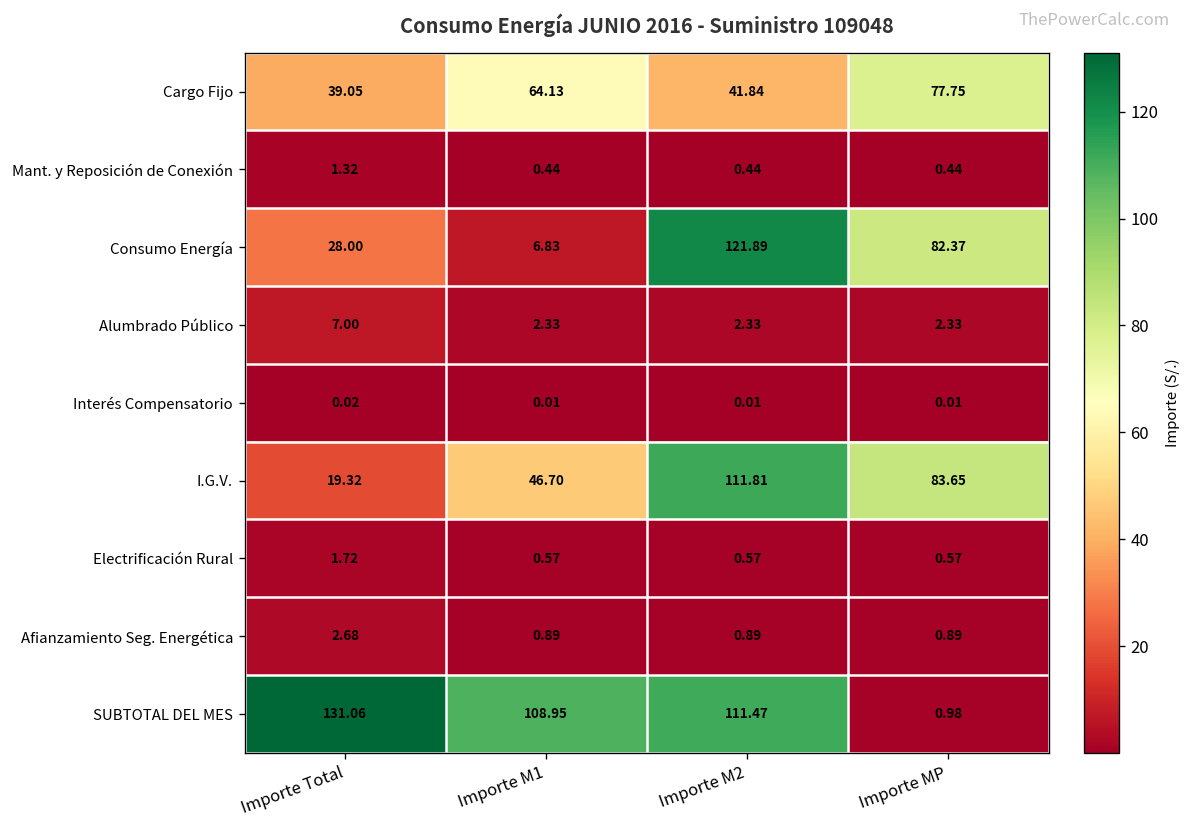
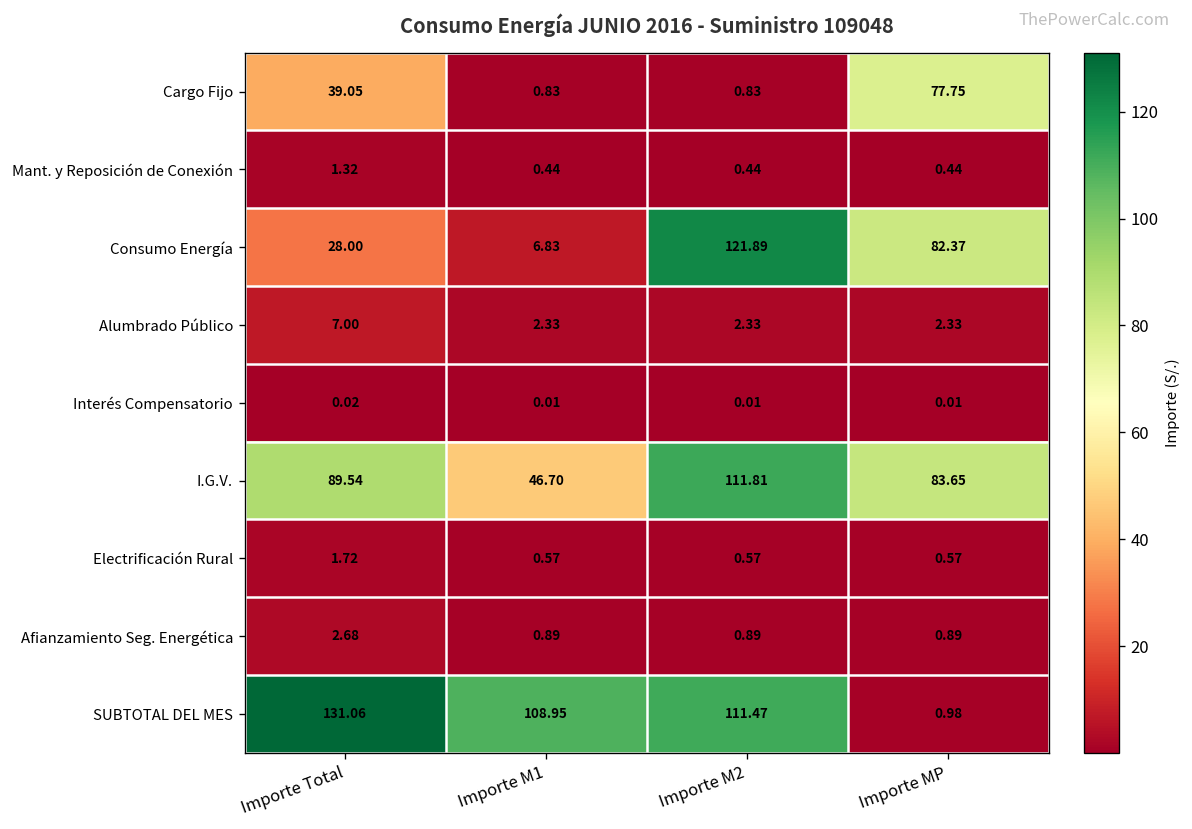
Cargo Fijo, Importe M1: 64.13 -> 0.83
Cargo Fijo, Importe M2: 41.84 -> 0.83
I.G.V., Importe Total: 19.32 -> 89.54
